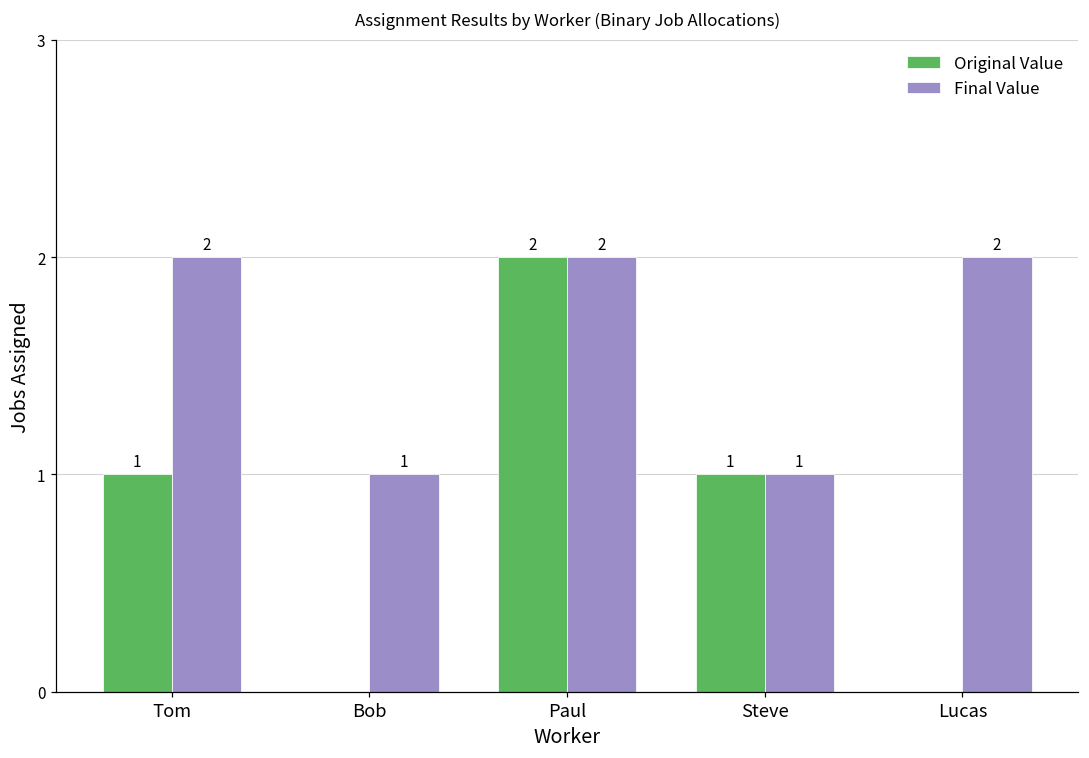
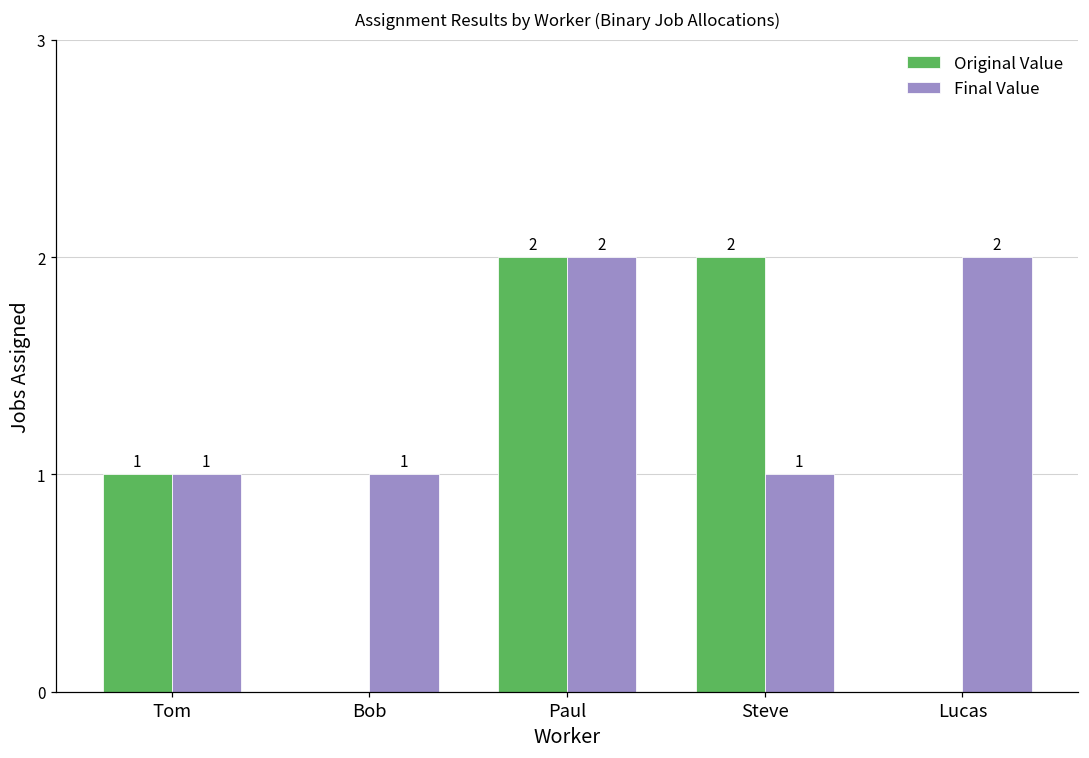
Final Value, Tom: 2 -> 1
Original Value, Steve: 1 -> 2
